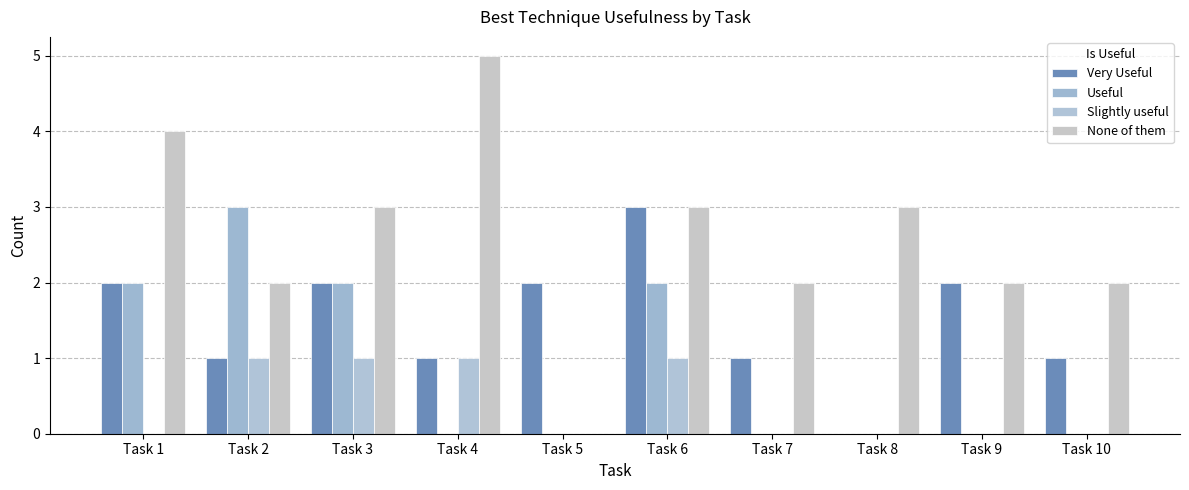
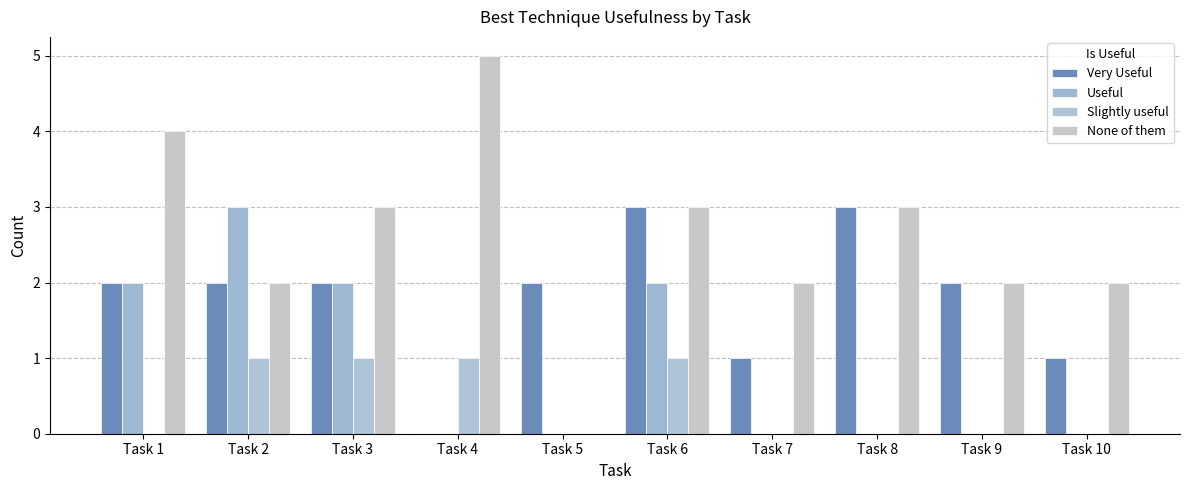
Very Useful, Task 2: 1 -> 2
Very Useful, Task 4: 1 -> 0
Very Useful, Task 8: 0 -> 3
